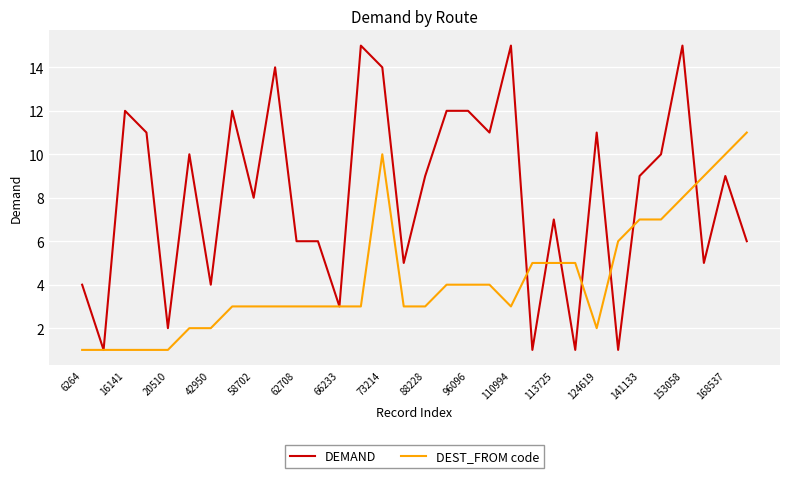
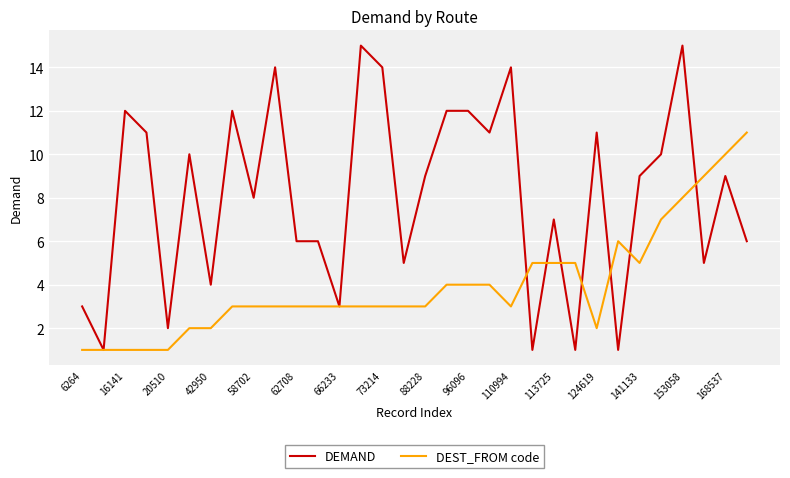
DEMAND, 6264: 4 -> 3
DEST_FROM code, 73214: 10 -> 3
DEMAND, 110994: 15 -> 14
DEST_FROM code, 141133: 7 -> 5
